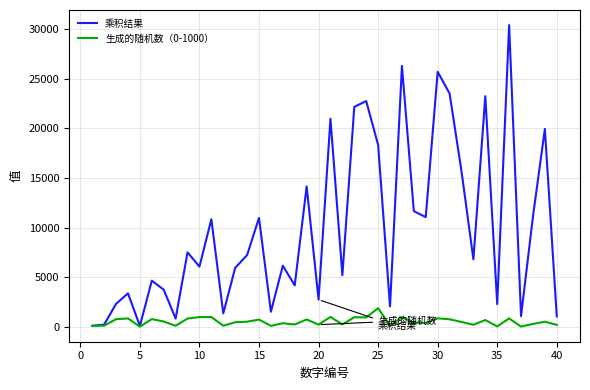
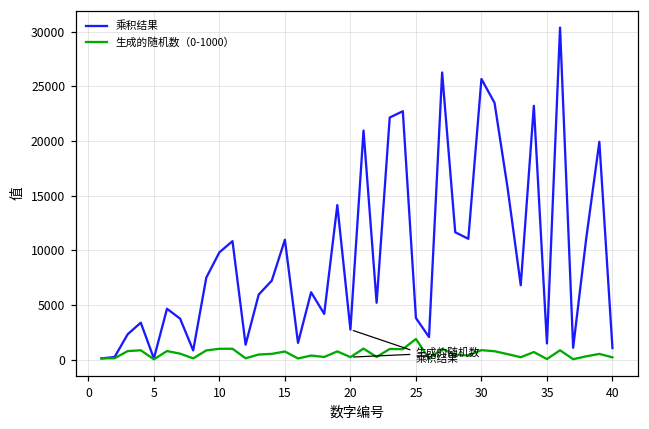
乘积结果, 10: 6000 -> 10000
乘积结果, 25: 18000 -> 4000
乘积结果, 35: 2000 -> 1000
